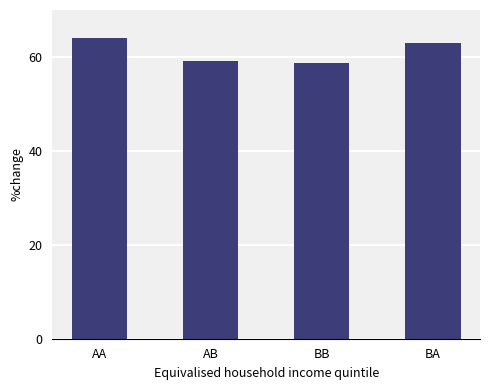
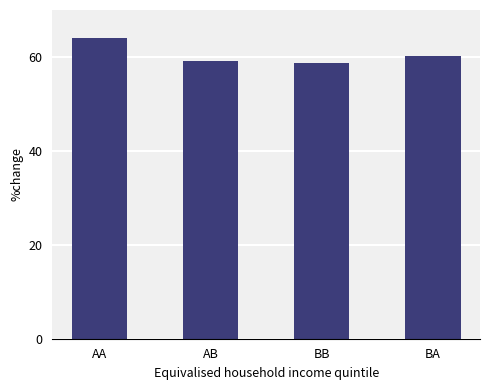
BA: 63 -> 60
